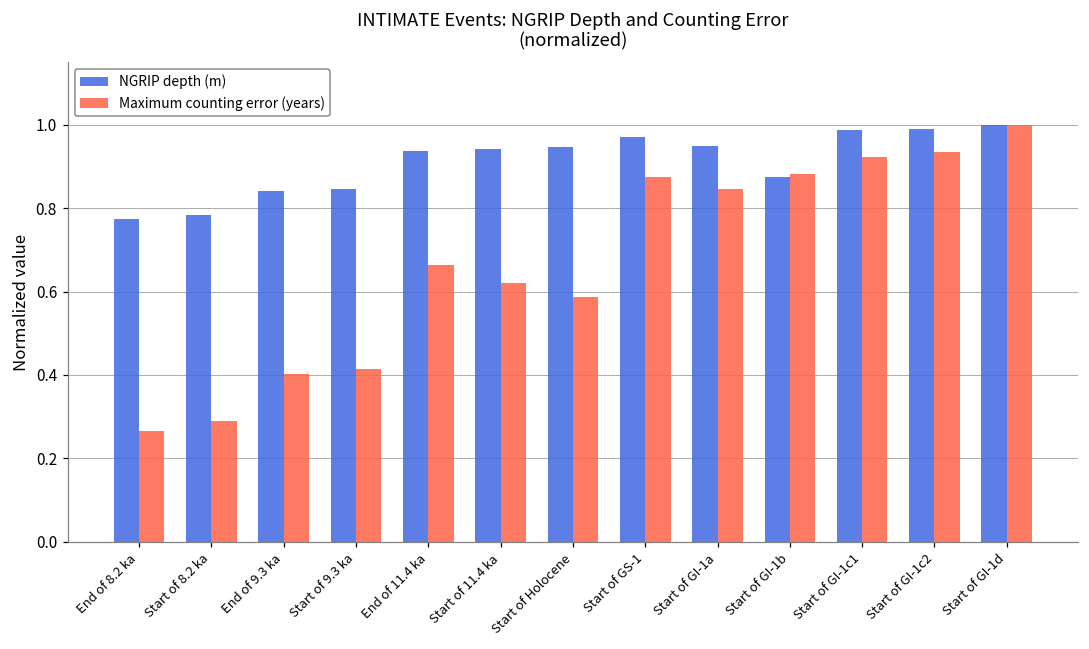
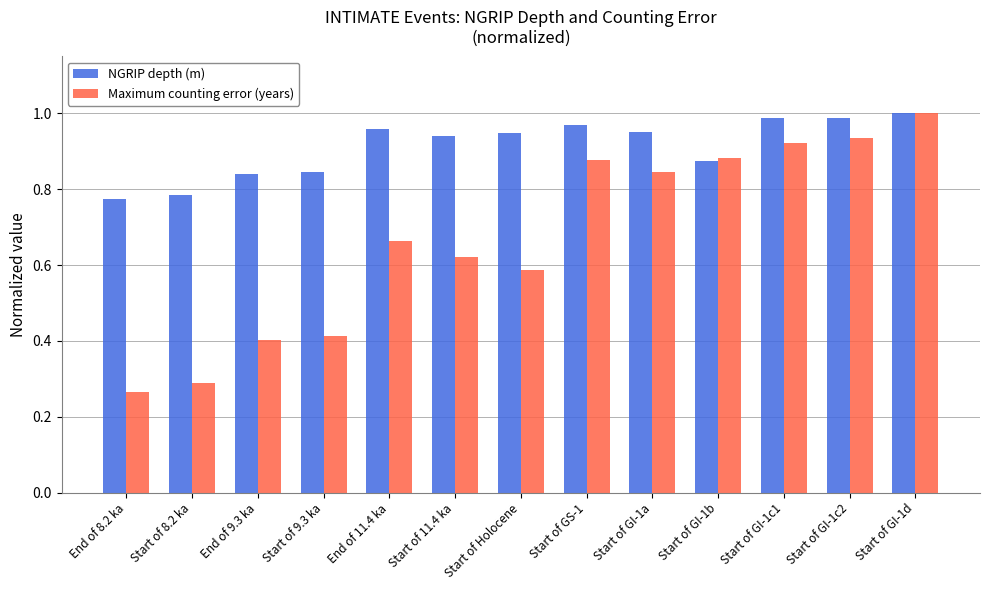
NGRIP depth (m), End of 11.4 ka: 0.94 -> 0.96
